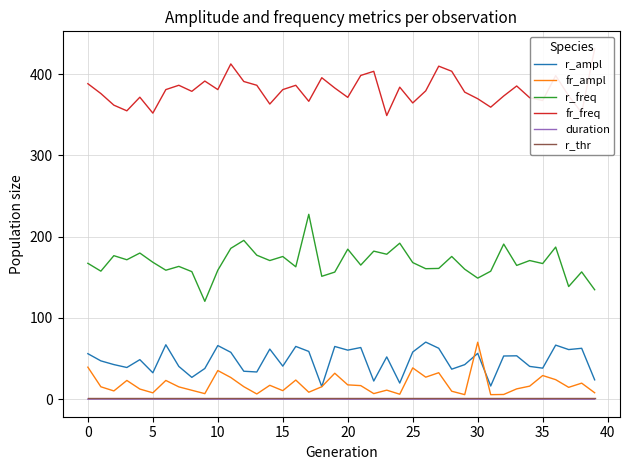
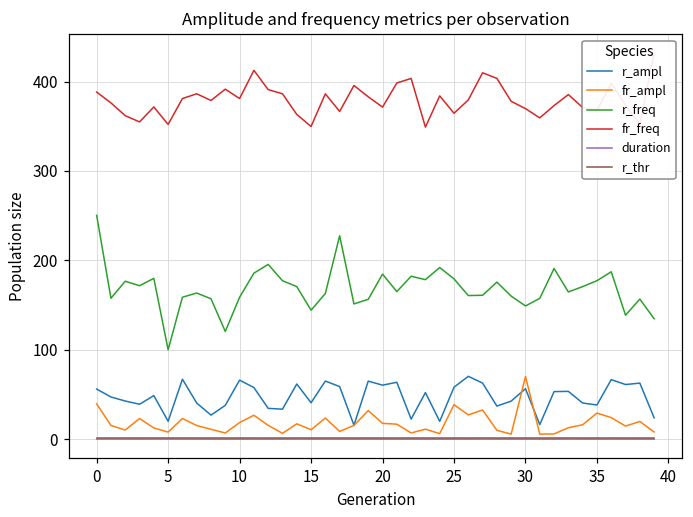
r_freq, 0: 170 -> 250
r_ampl, 5: 30 -> 20
r_freq, 5: 170 -> 100
fr_ampl, 10: 40 -> 20
r_freq, 15: 180 -> 140
fr_freq, 15: 380 -> 350
r_freq, 25: 170 -> 180
r_freq, 35: 170 -> 180
